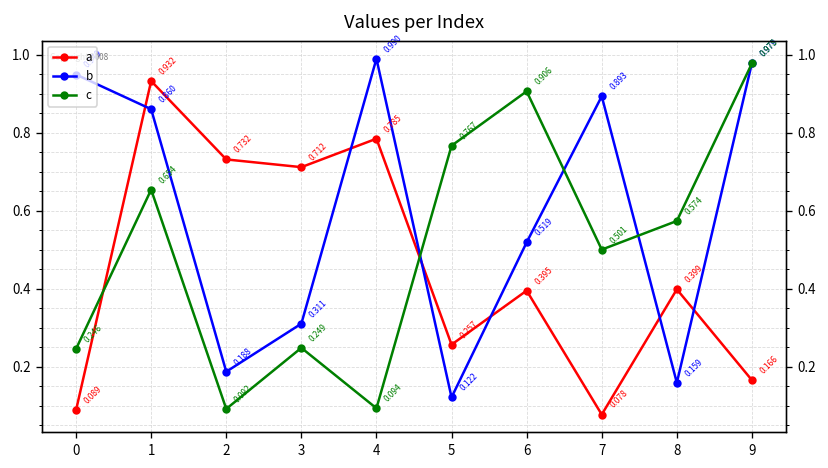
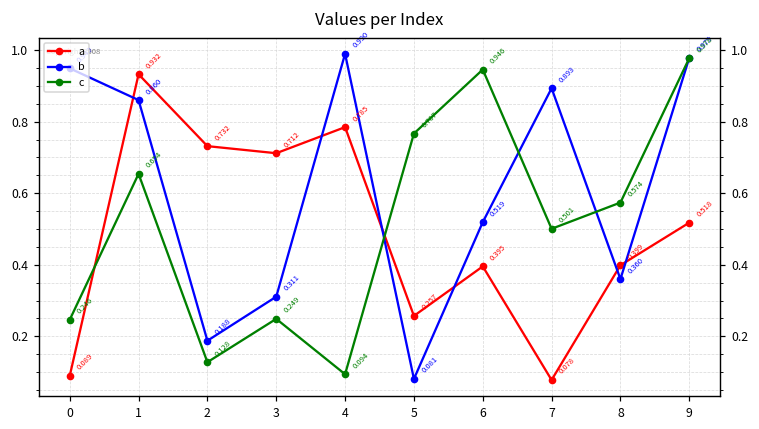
c, 2: 0.092 -> 0.128
b, 5: 0.122 -> 0.081
c, 6: 0.906 -> 0.946
b, 8: 0.159 -> 0.360
a, 9: 0.166 -> 0.518
